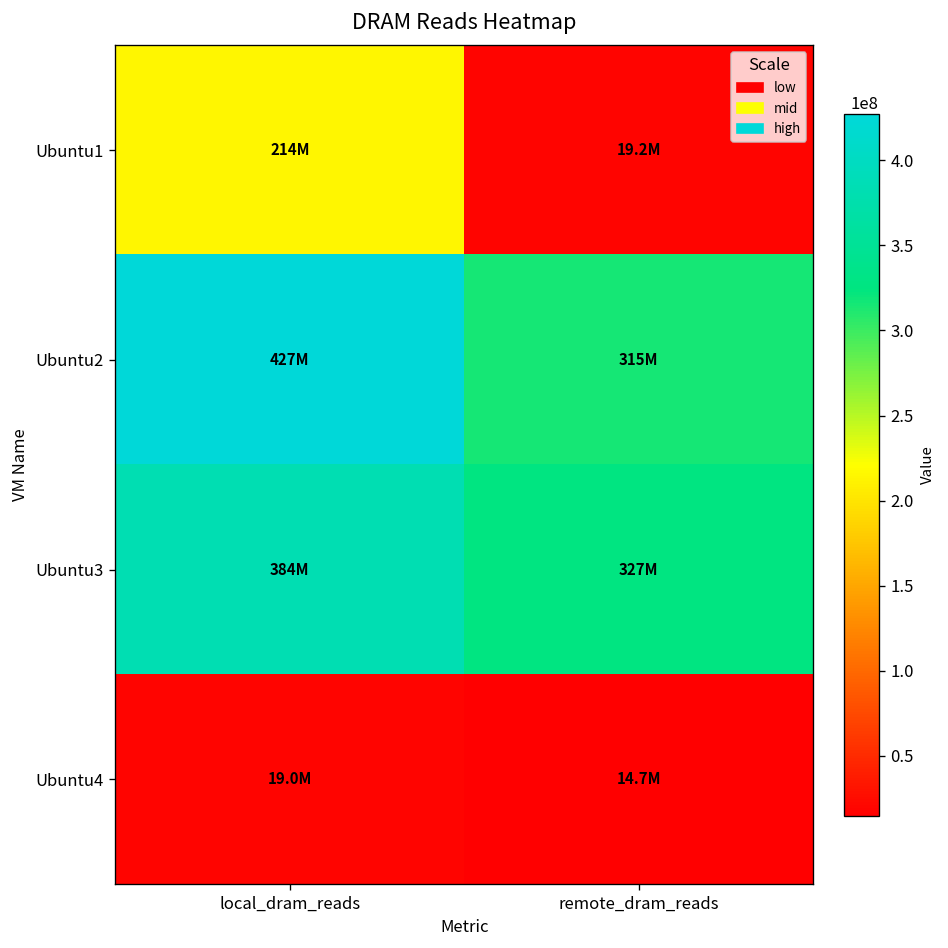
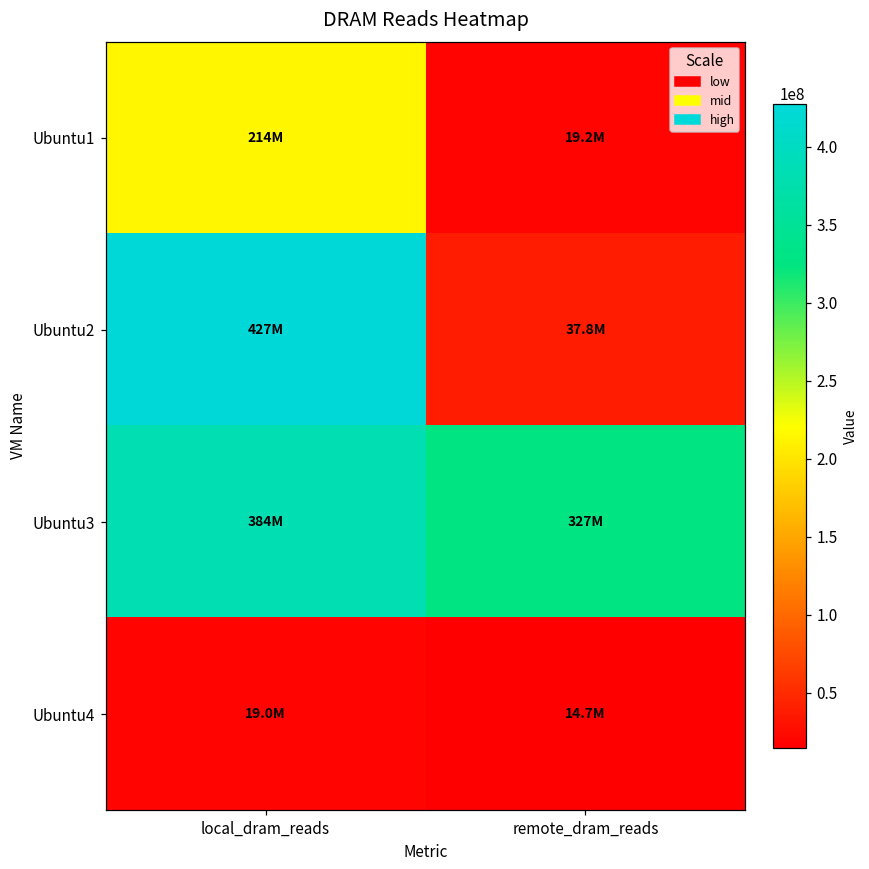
Ubuntu2, remote_dram_reads: 315M -> 37.8M
